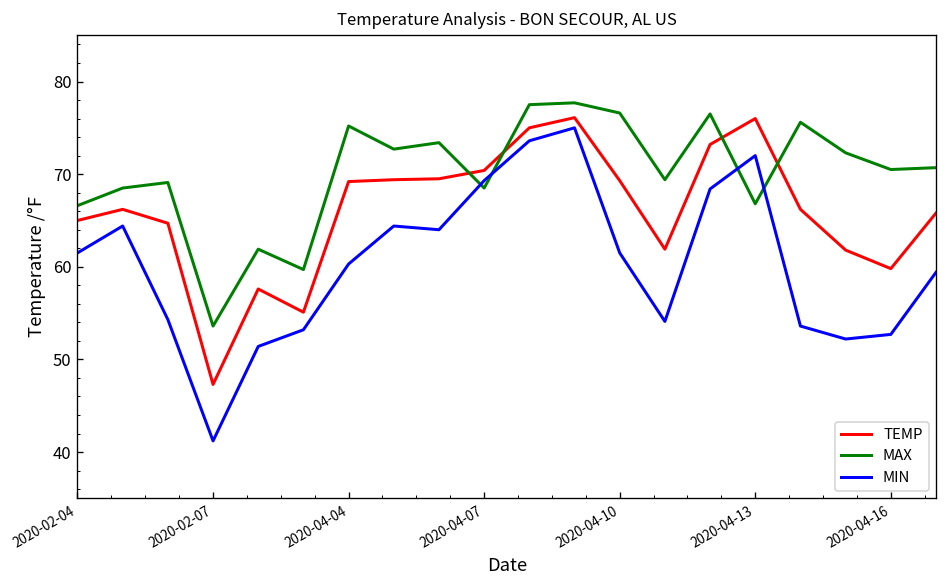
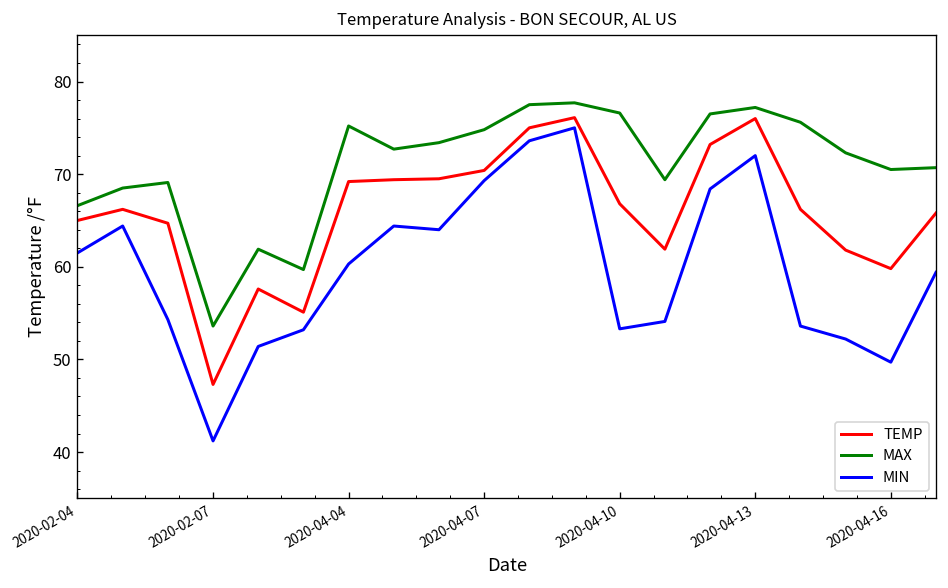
MAX, 2020-04-07: 69 -> 75
TEMP, 2020-04-10: 69 -> 67
MIN, 2020-04-10: 62 -> 53
MAX, 2020-04-13: 67 -> 77
MIN, 2020-04-16: 53 -> 50
